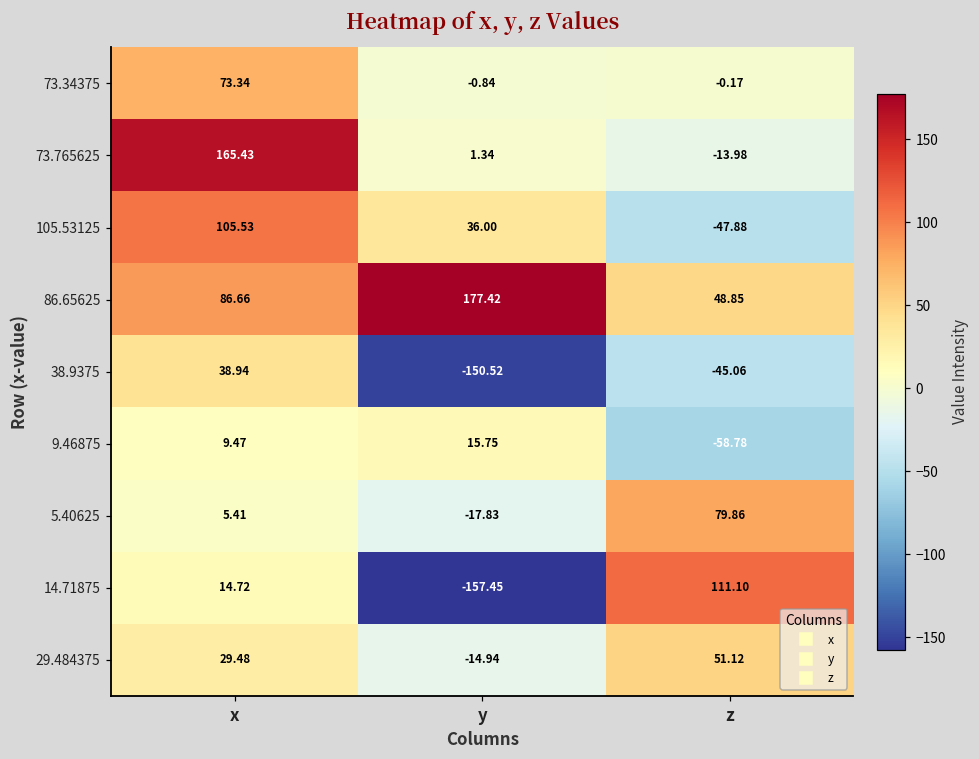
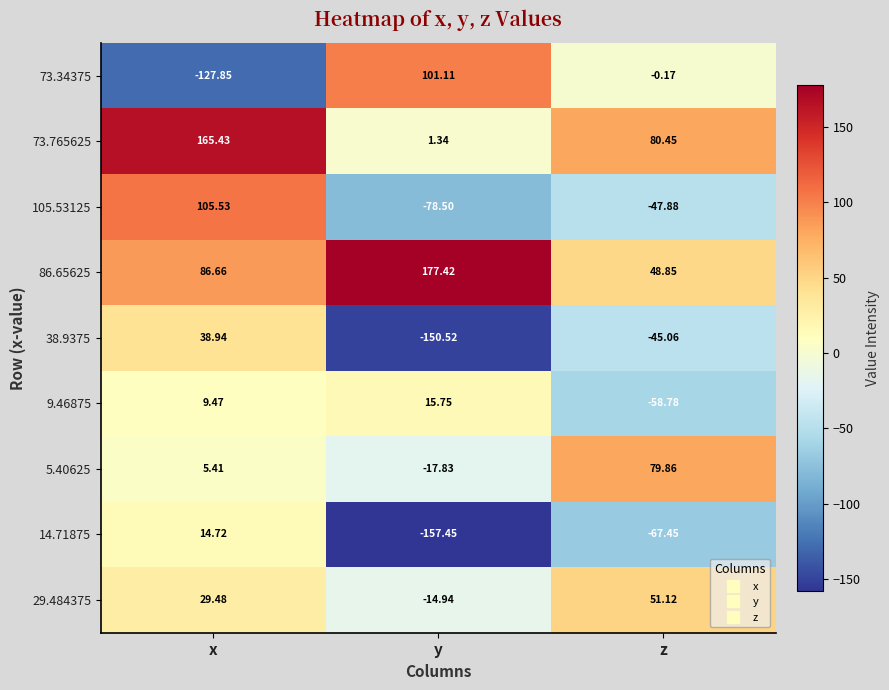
73.34375, x: 73.34 -> -127.85
73.34375, y: -0.84 -> 101.11
73.765625, z: -13.98 -> 80.45
105.53125, y: 36.00 -> -78.50
14.71875, z: 111.10 -> -67.45
